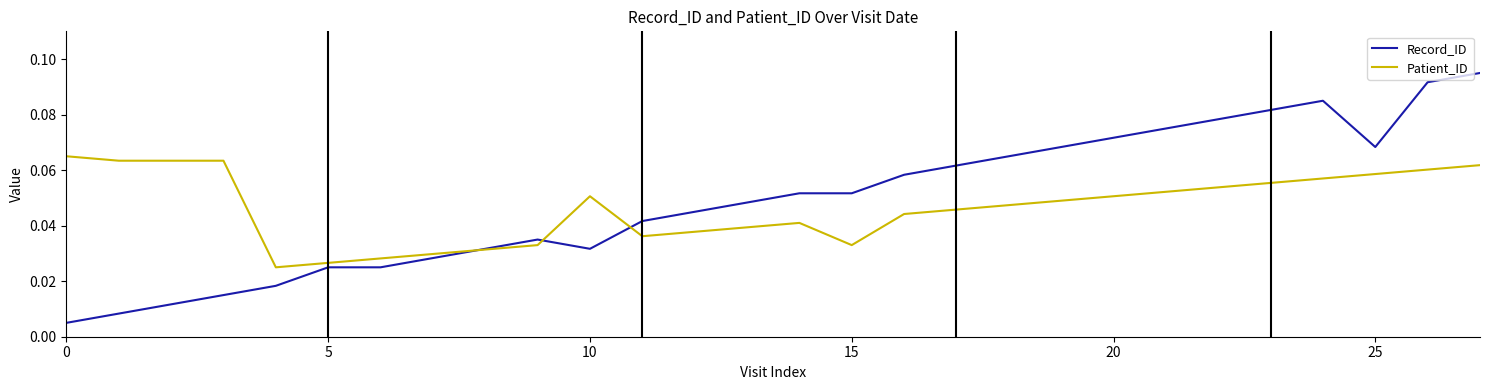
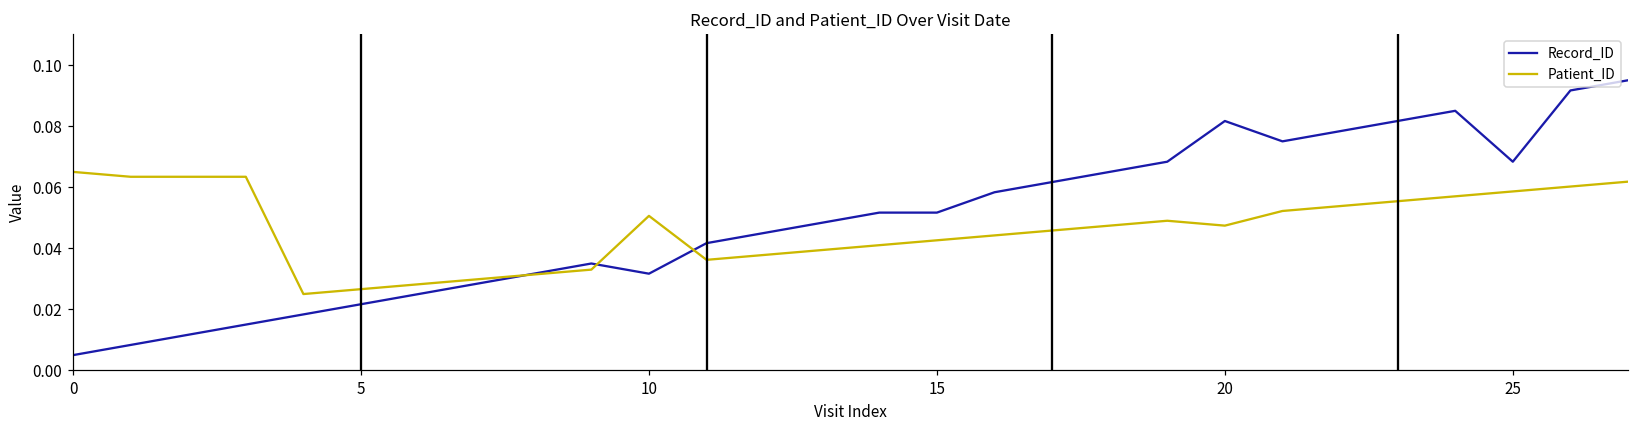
Record_ID, 5: 0.025 -> 0.022
Patient_ID, 15: 0.033 -> 0.043
Record_ID, 20: 0.072 -> 0.082
Patient_ID, 20: 0.051 -> 0.047
